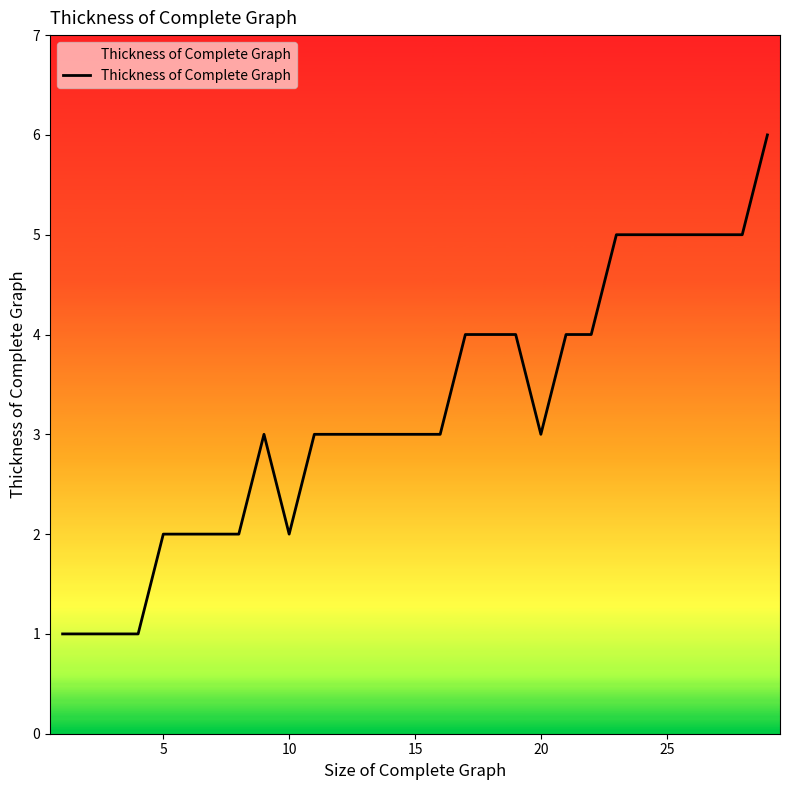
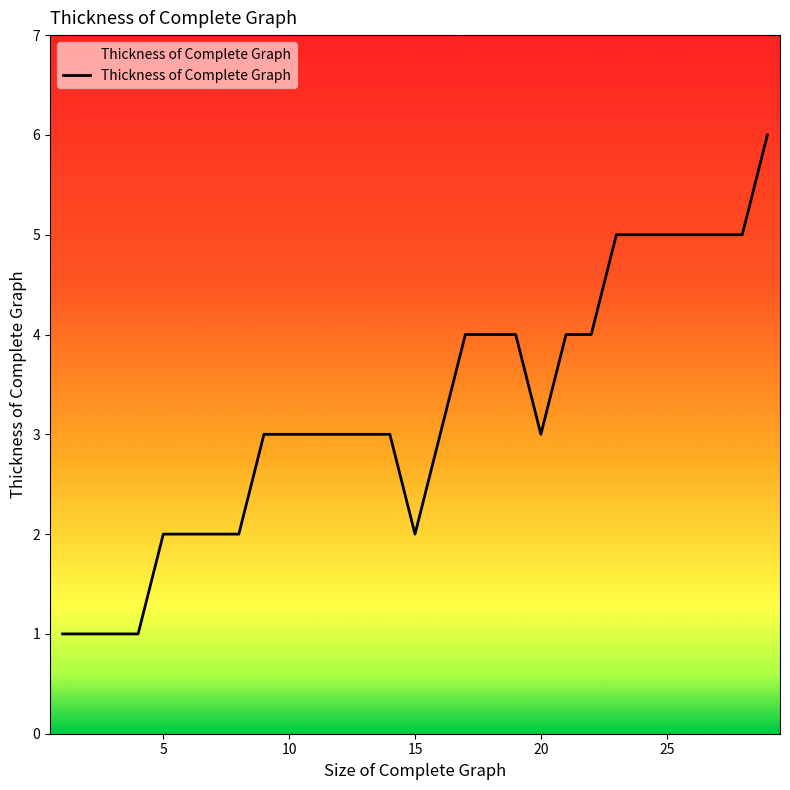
10: 2 -> 3
15: 3 -> 2
